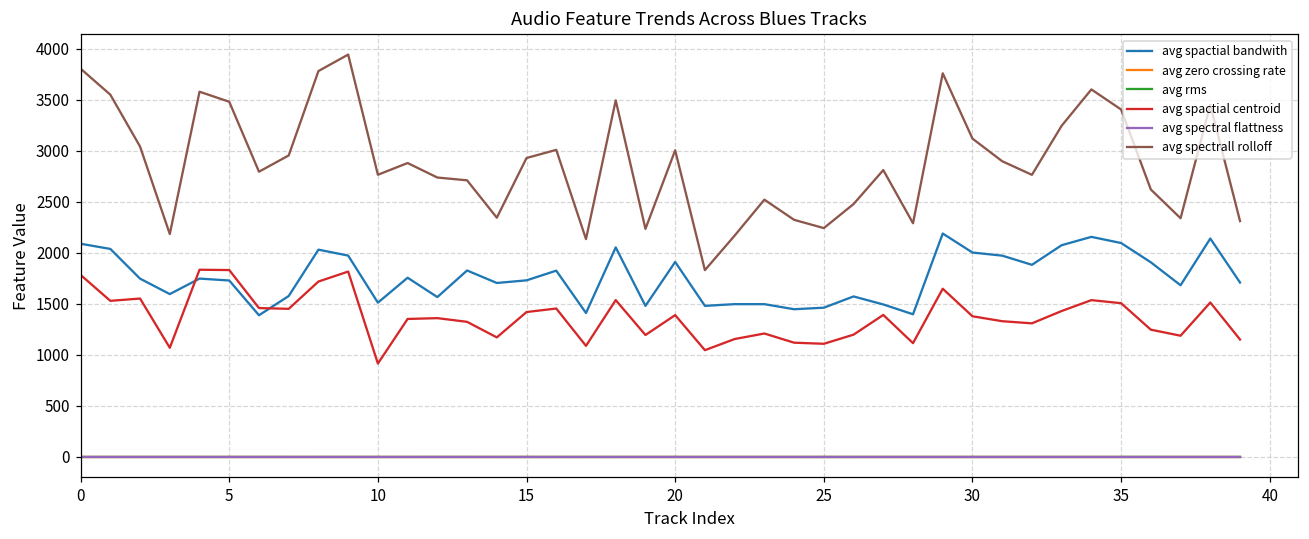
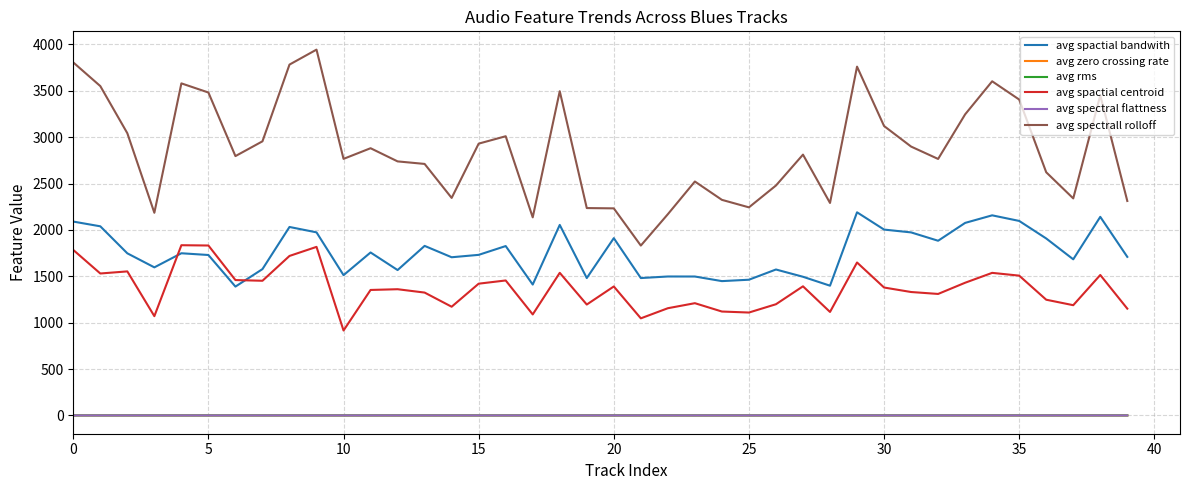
avg spectrall rolloff, 20: 3000 -> 2200
